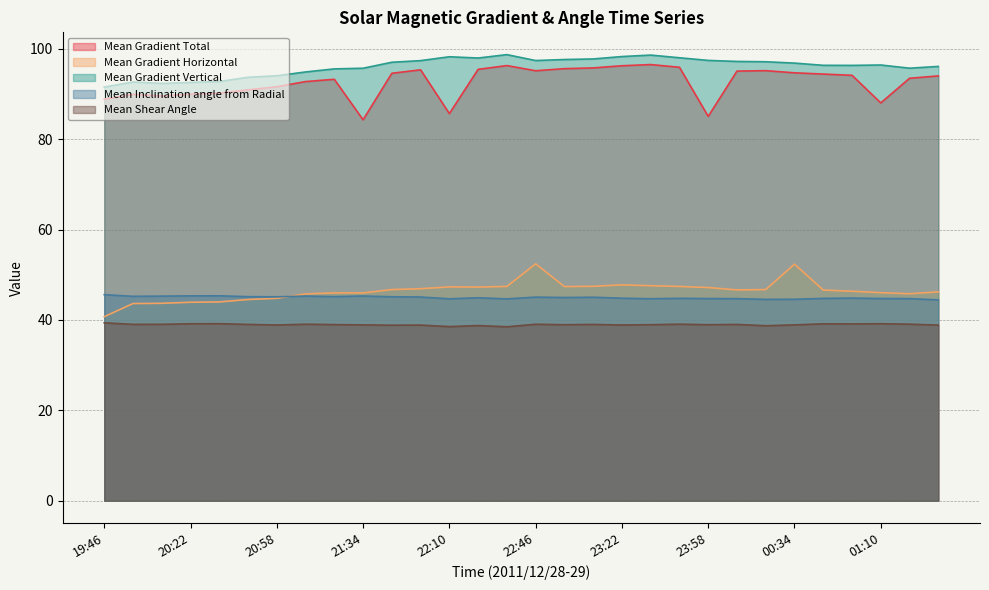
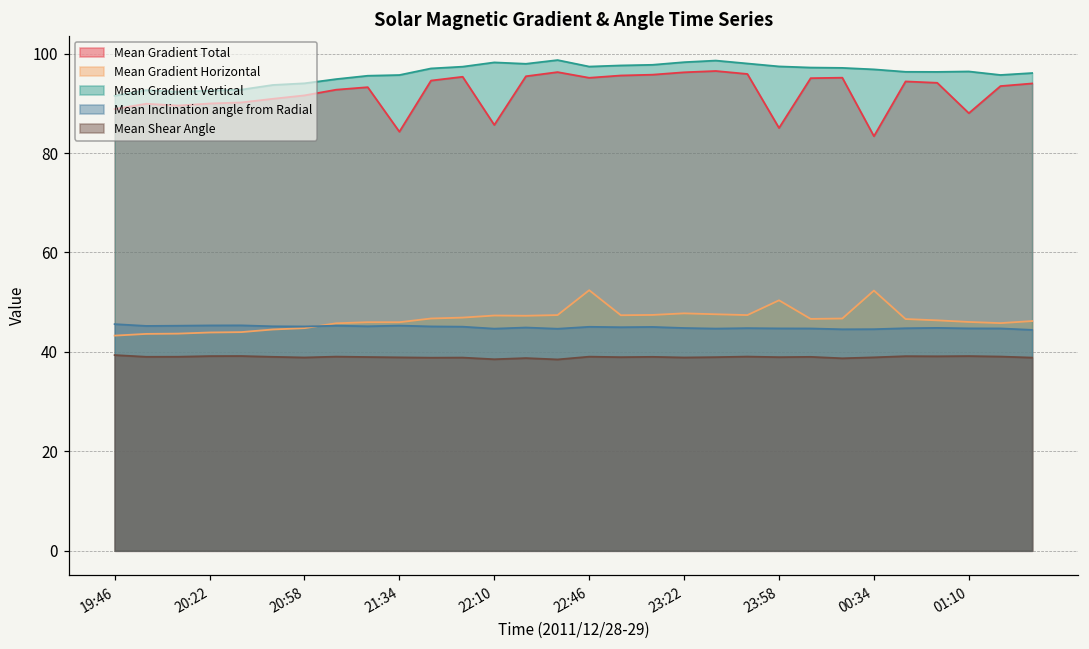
Mean Gradient Horizontal, 19:46: 41 -> 43
Mean Gradient Horizontal, 23:58: 47 -> 50
Mean Gradient Total, 00:34: 95 -> 83
